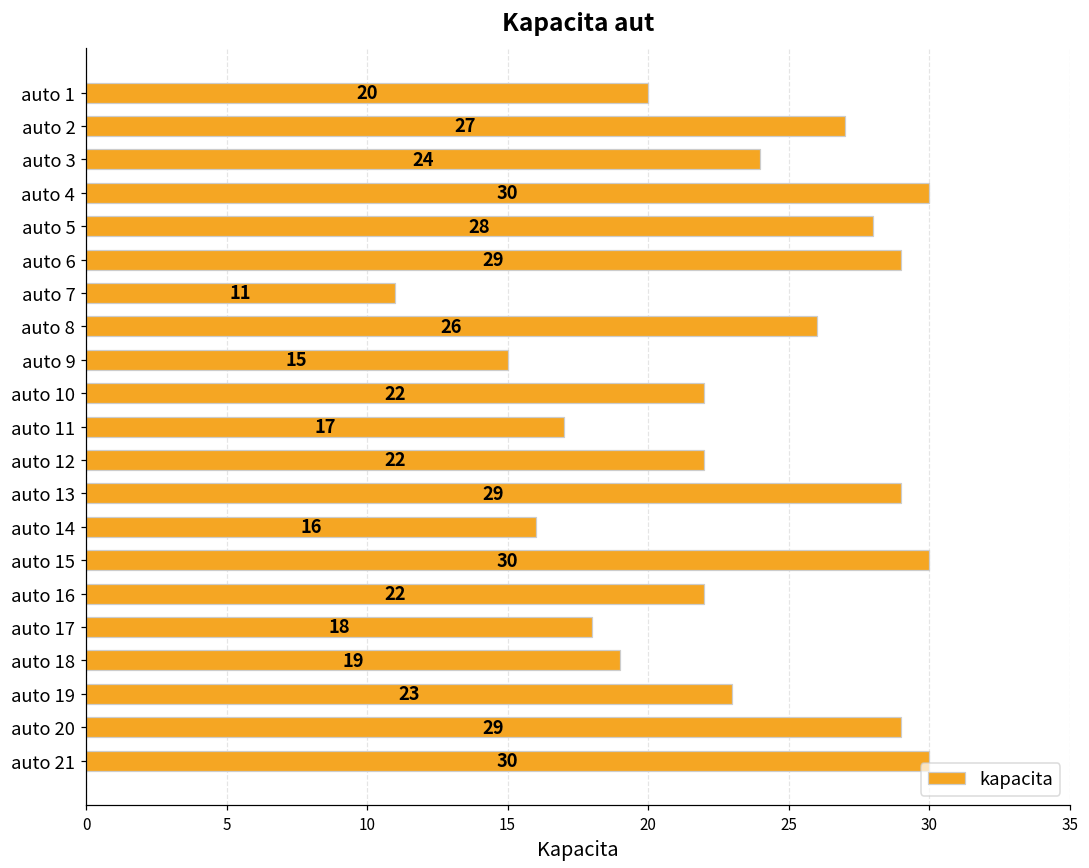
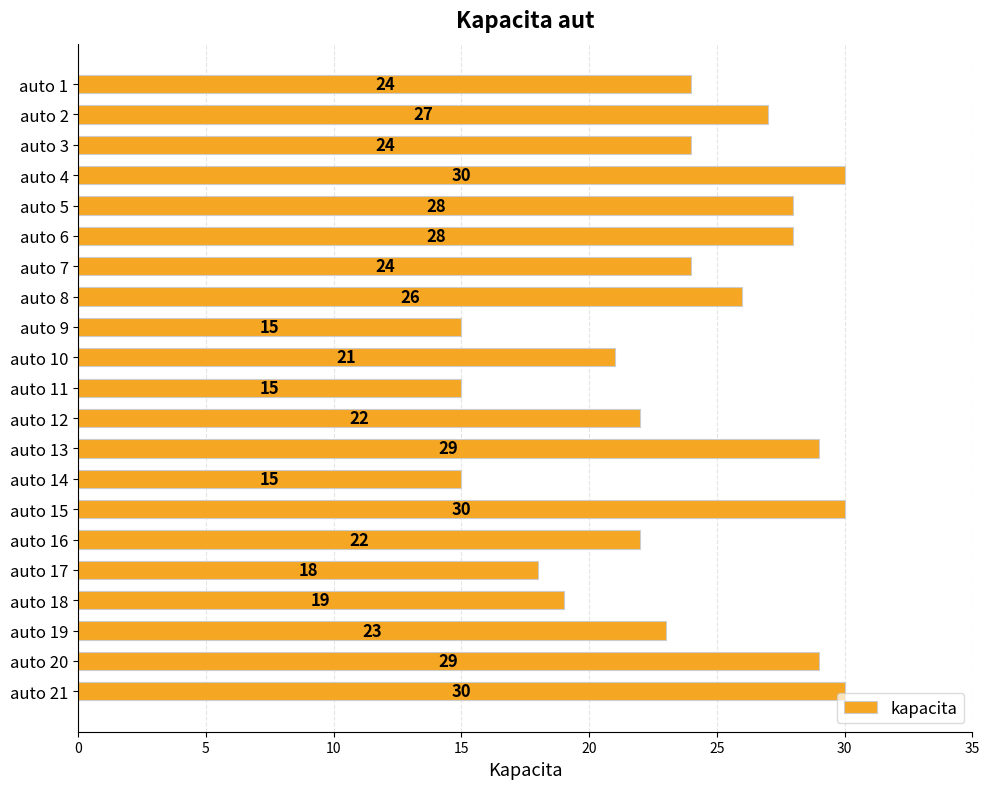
auto 1: 20 -> 24
auto 6: 29 -> 28
auto 7: 11 -> 24
auto 10: 22 -> 21
auto 11: 17 -> 15
auto 14: 16 -> 15
